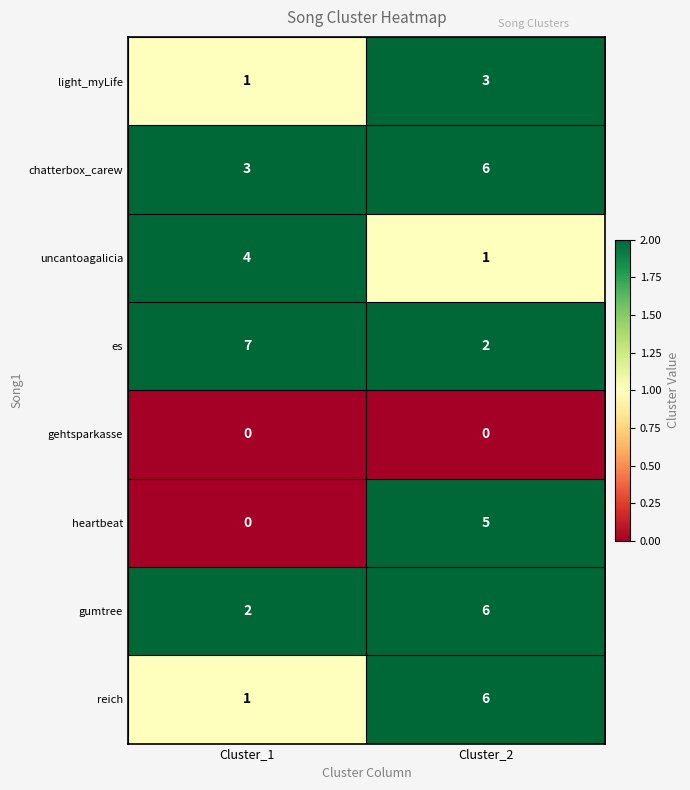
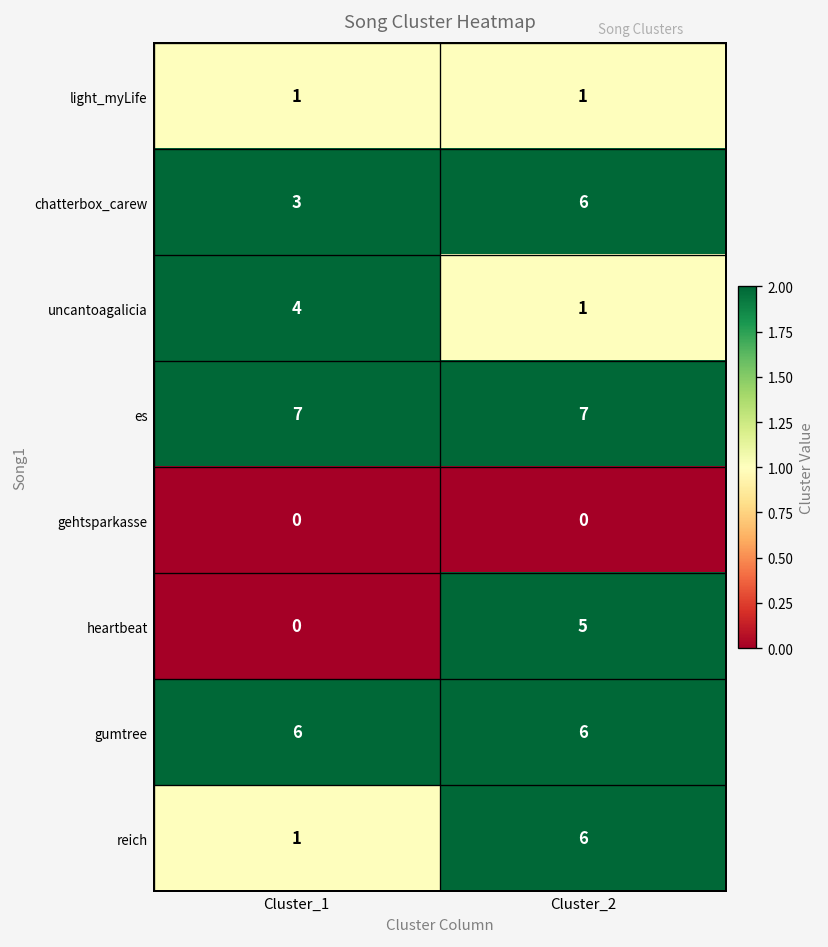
light_myLife, Cluster_2: 3 -> 1
es, Cluster_2: 2 -> 7
gumtree, Cluster_1: 2 -> 6
